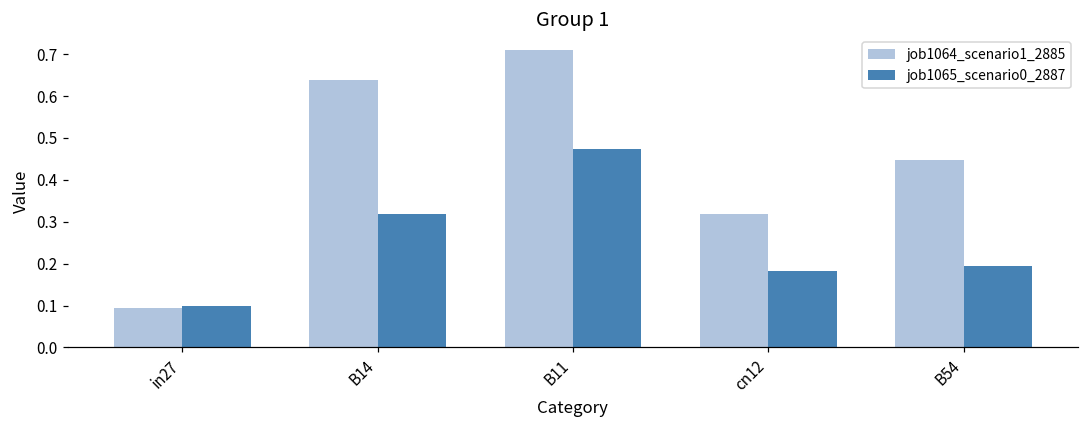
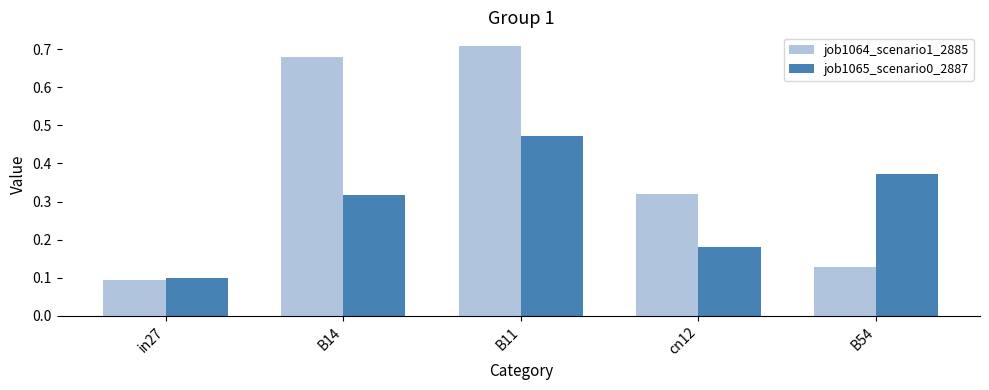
job1064_scenario1_2885, B14: 0.64 -> 0.68
job1064_scenario1_2885, B54: 0.45 -> 0.13
job1065_scenario0_2887, B54: 0.19 -> 0.37
